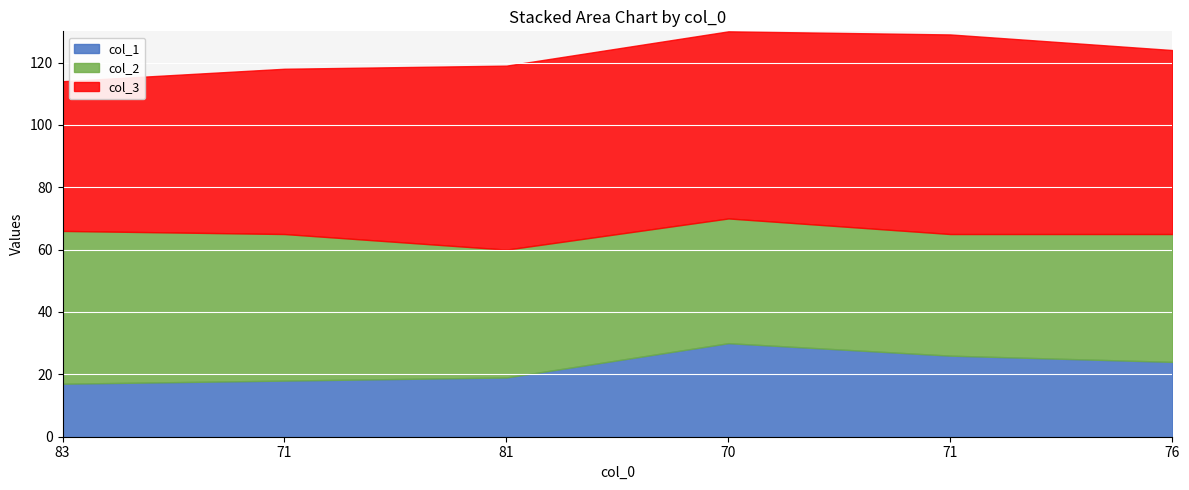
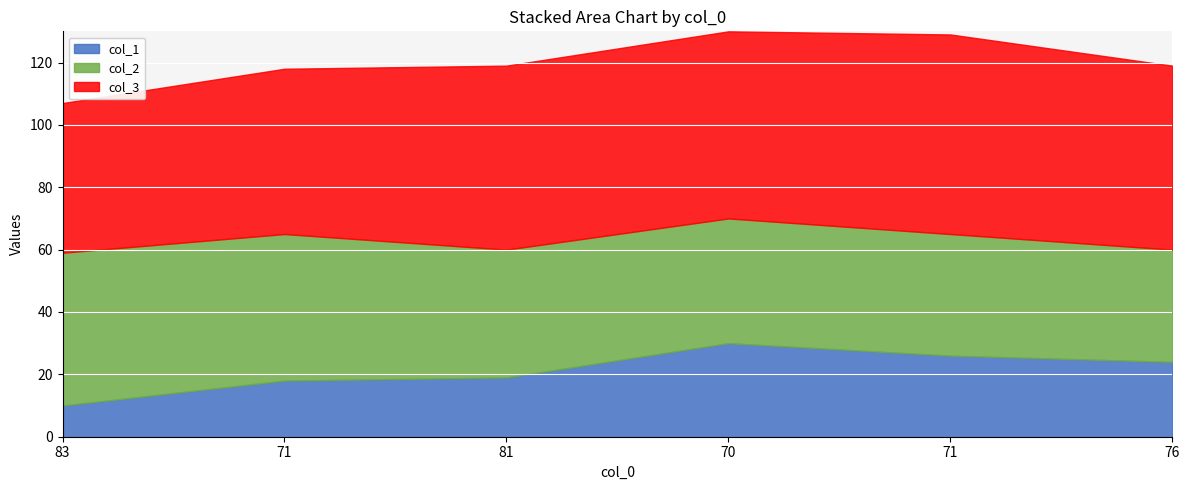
col_1, 83: 17 -> 10
col_2, 76: 41 -> 36
